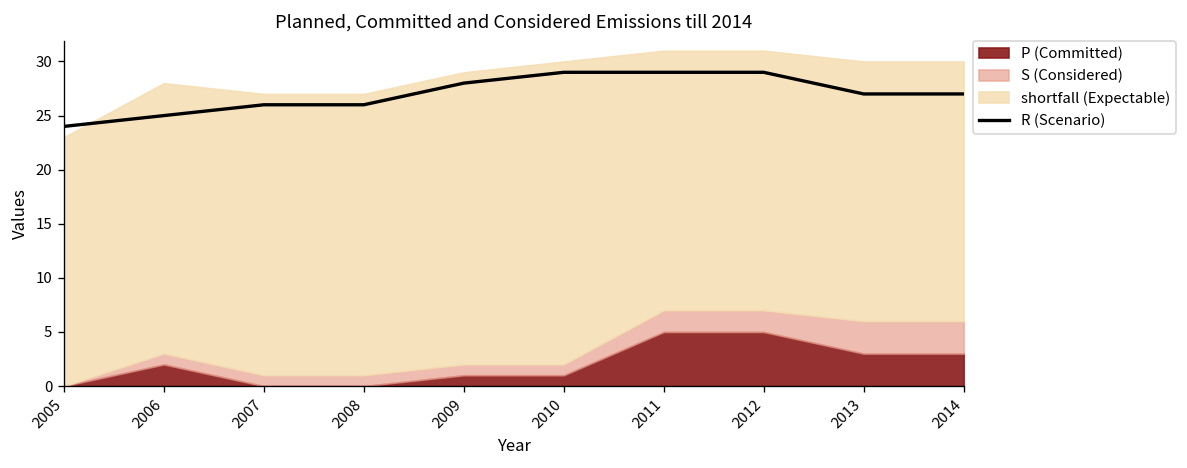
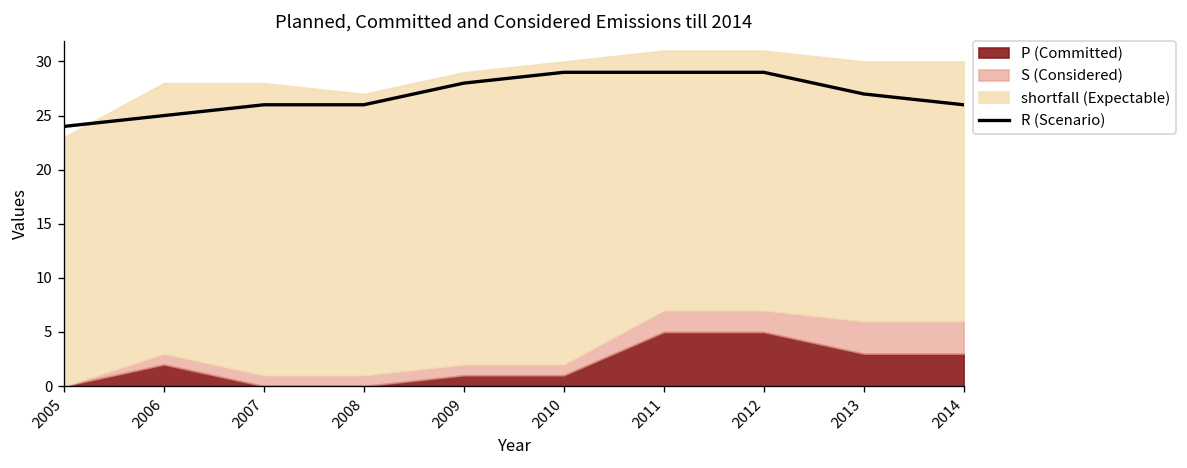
shortfall (Expectable), 2007: 26 -> 27
R (Scenario), 2014: 27 -> 26
